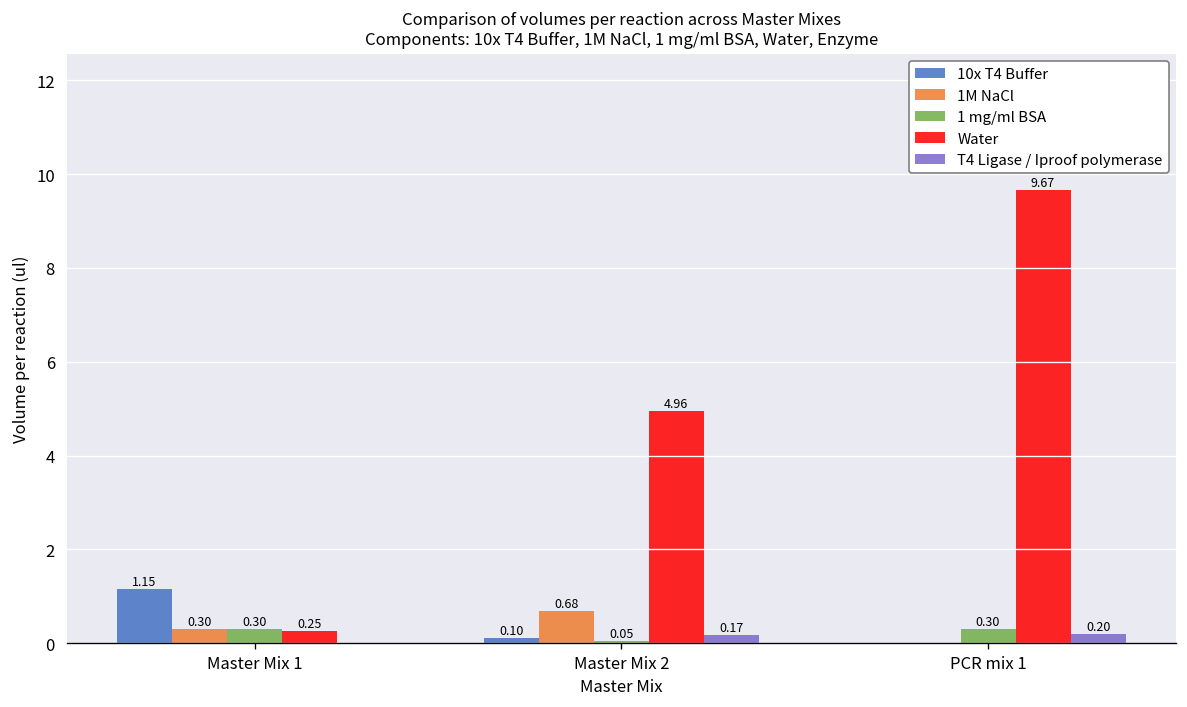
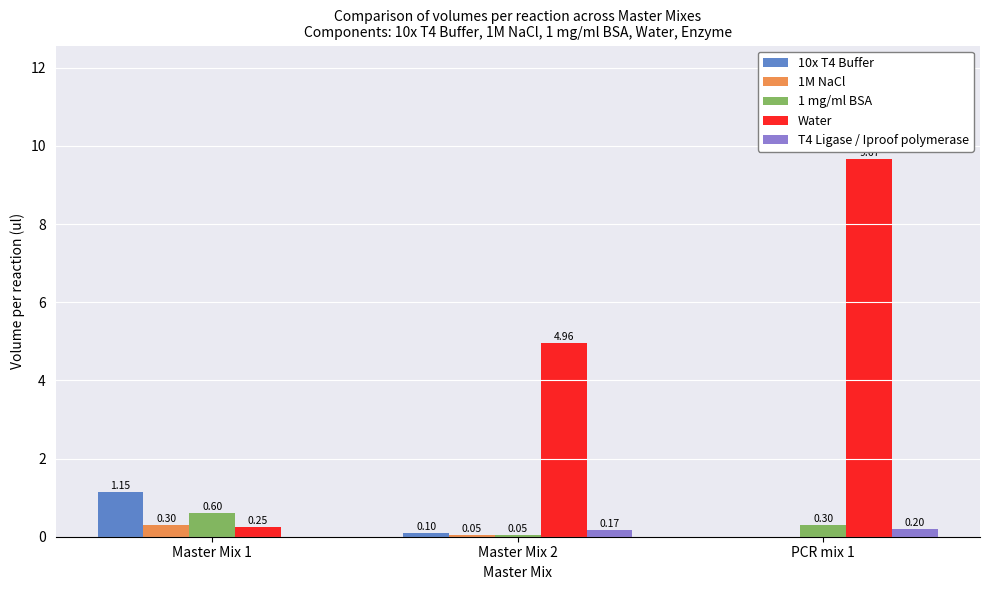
1 mg/ml BSA, Master Mix 1: 0.30 -> 0.60
1M NaCl, Master Mix 2: 0.68 -> 0.05
